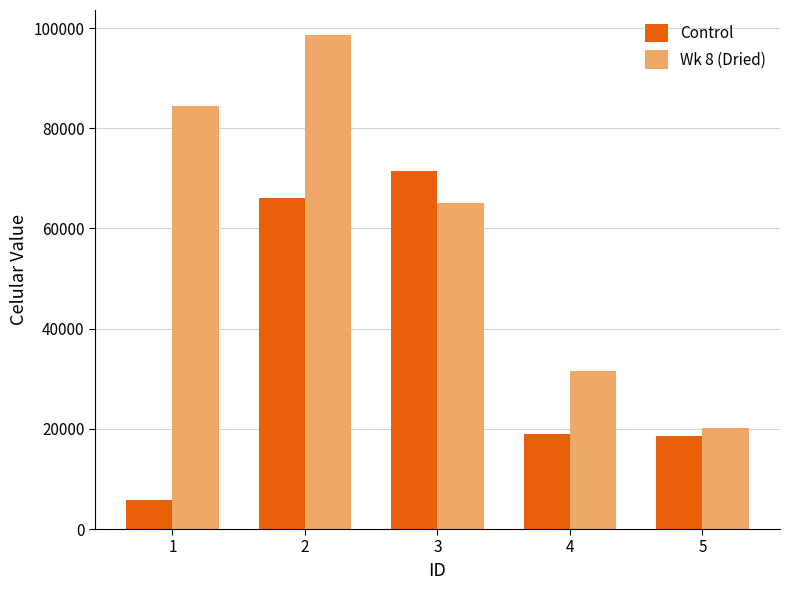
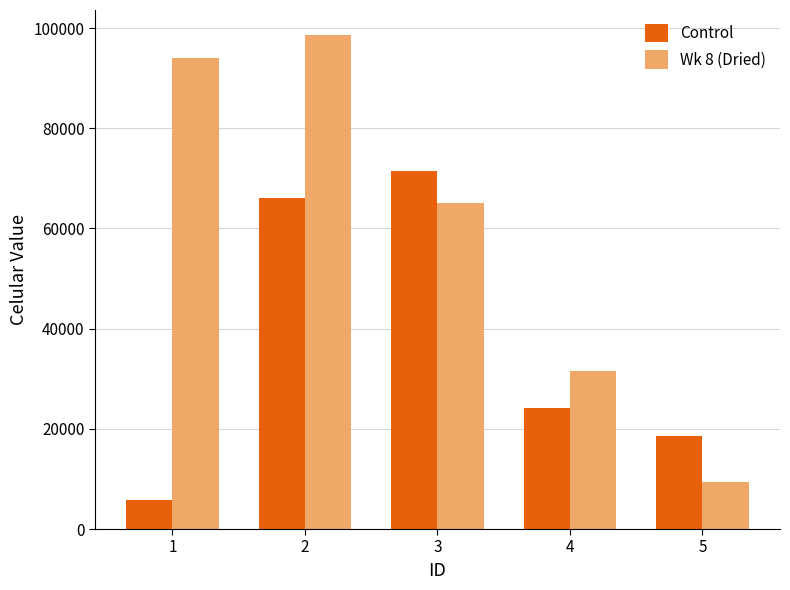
Wk 8 (Dried), 1: 84000 -> 94000
Control, 4: 19000 -> 24000
Wk 8 (Dried), 5: 20000 -> 9000
